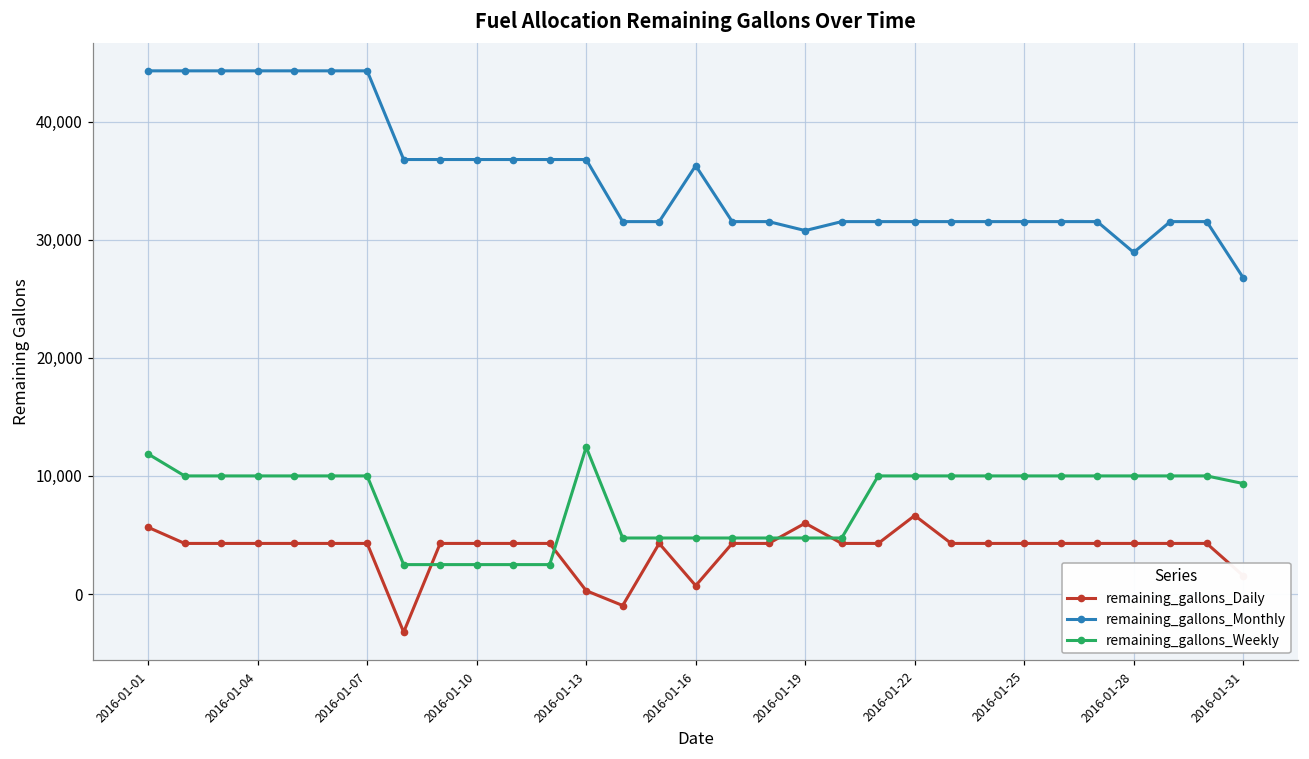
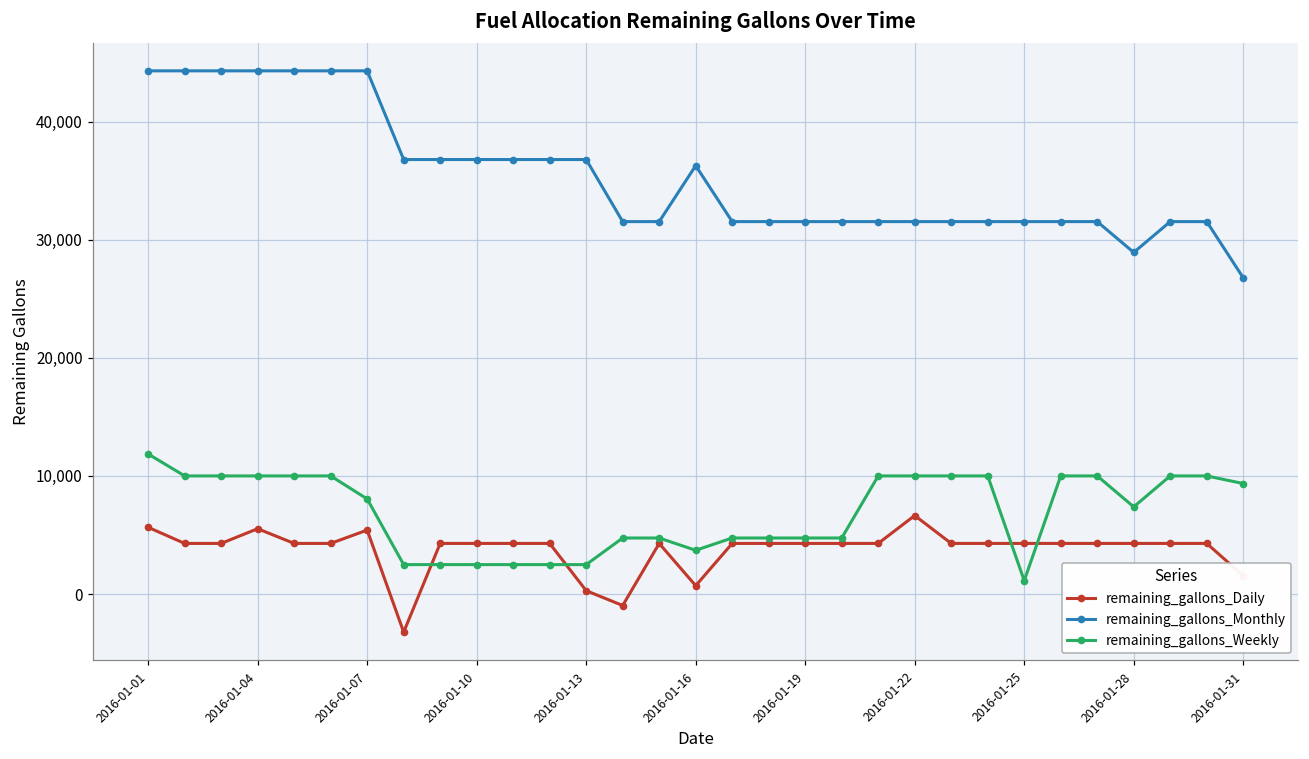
remaining_gallons_Daily, 2016-01-04: 4,300 -> 5,500
remaining_gallons_Daily, 2016-01-07: 4,300 -> 5,400
remaining_gallons_Weekly, 2016-01-07: 10,000 -> 8,100
remaining_gallons_Weekly, 2016-01-13: 12,400 -> 2,500
remaining_gallons_Weekly, 2016-01-16: 4,700 -> 3,700
remaining_gallons_Daily, 2016-01-19: 6,000 -> 4,300
remaining_gallons_Monthly, 2016-01-19: 30,800 -> 31,500
remaining_gallons_Weekly, 2016-01-25: 10,000 -> 1,100
remaining_gallons_Weekly, 2016-01-28: 10,000 -> 7,400
